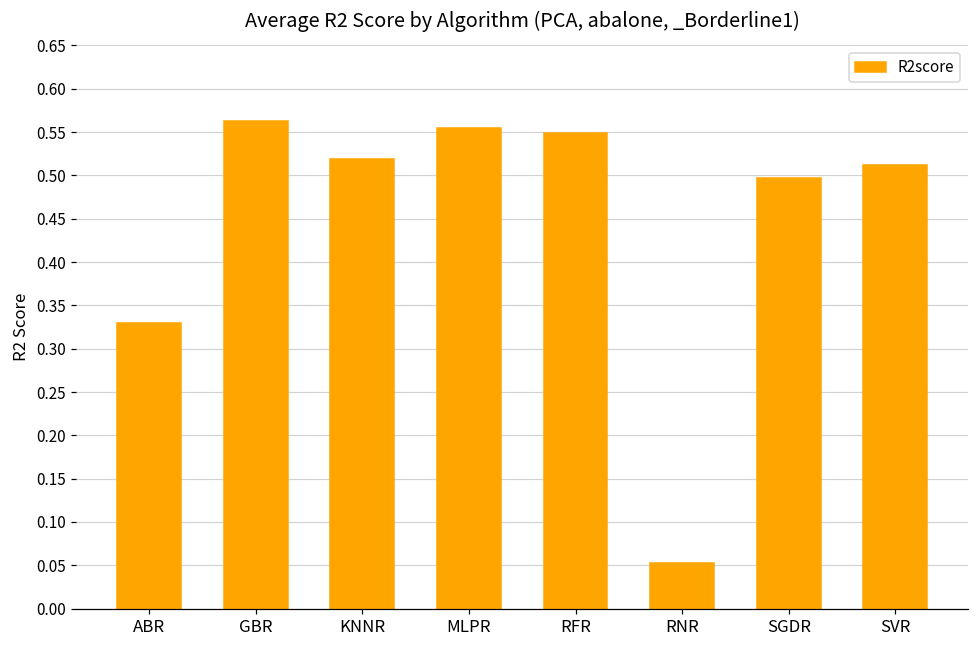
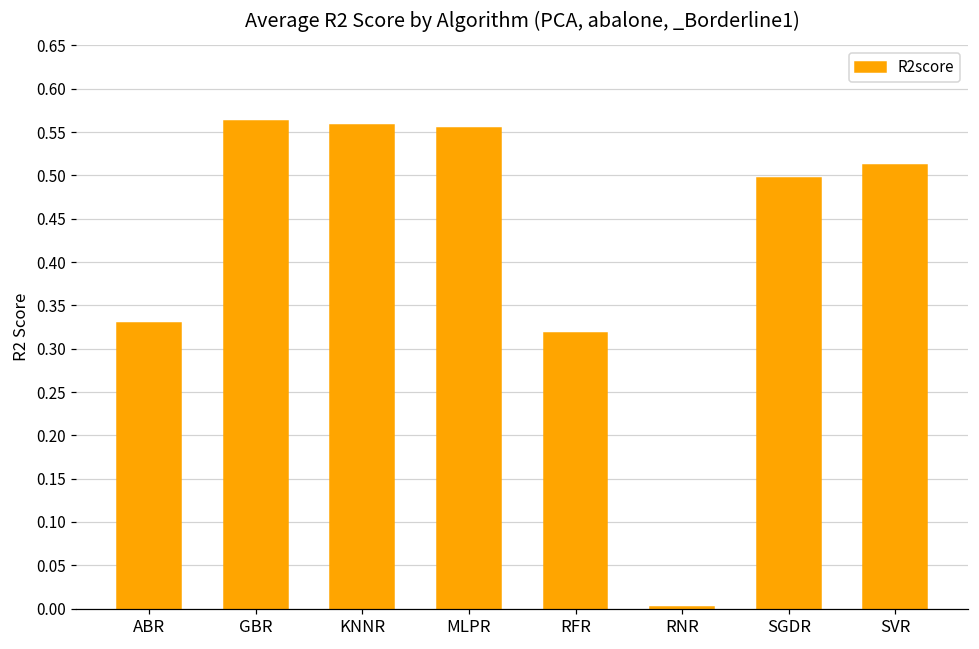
KNNR: 0.52 -> 0.56
RFR: 0.55 -> 0.32
RNR: 0.05 -> 0.00
